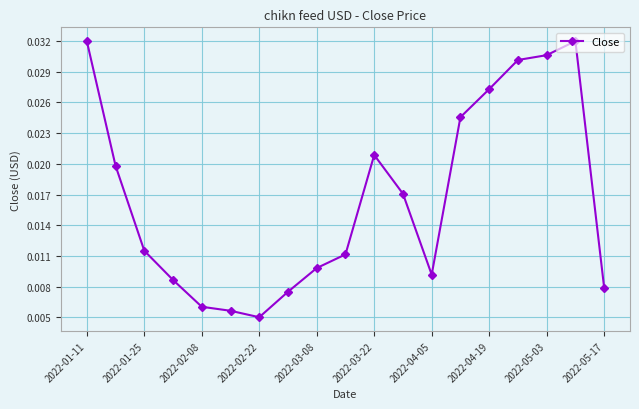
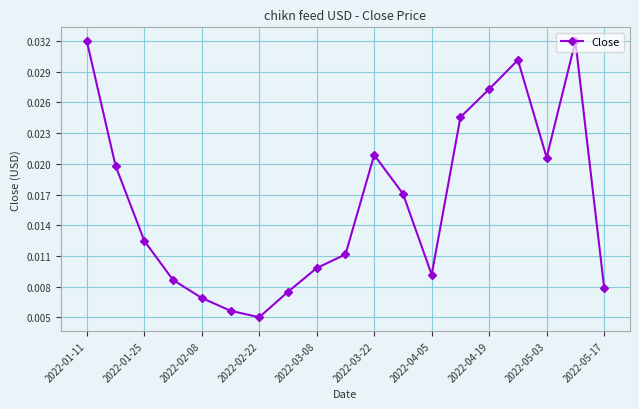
2022-01-25: 0.0116 -> 0.0126
2022-02-08: 0.0060 -> 0.0069
2022-05-03: 0.0310 -> 0.0208
